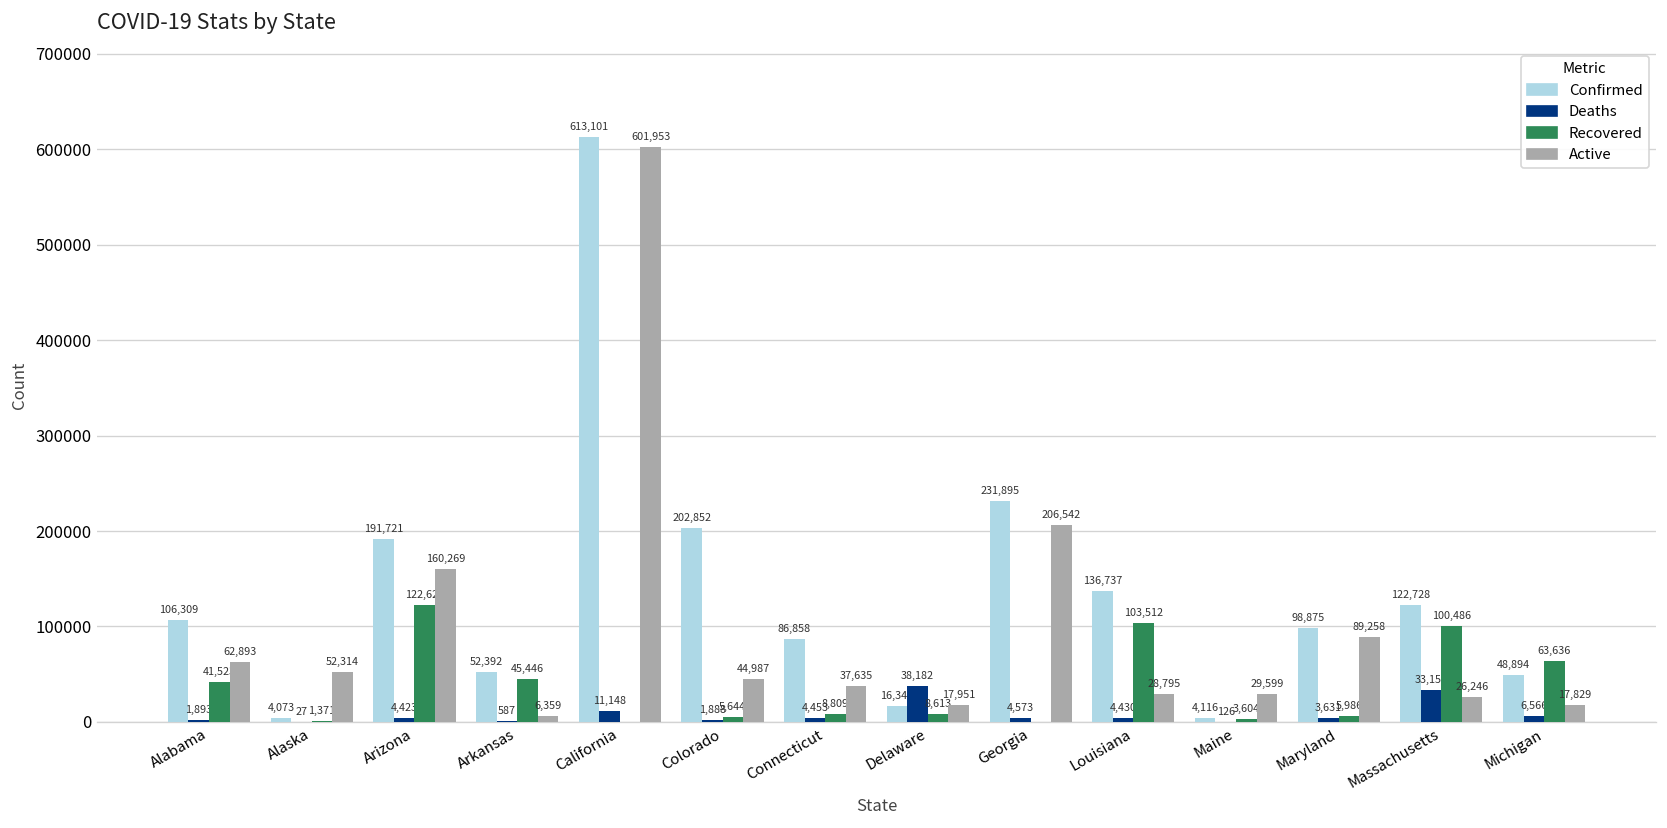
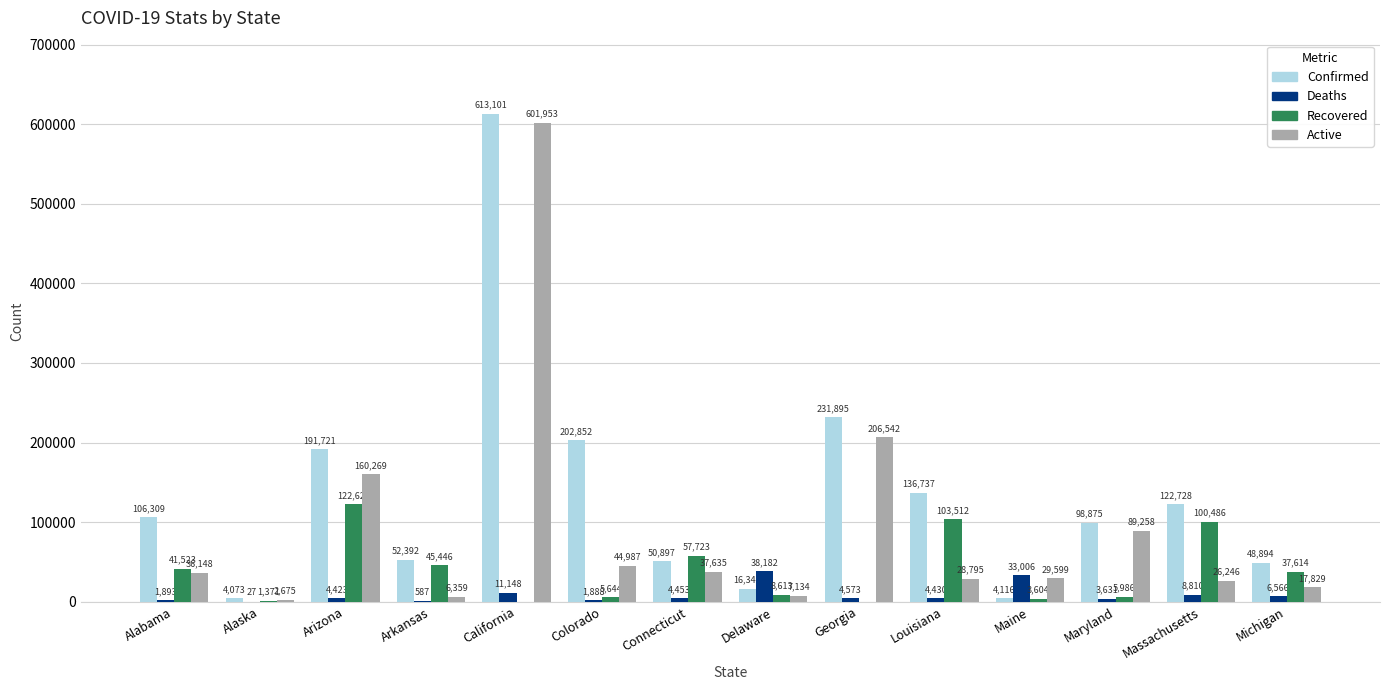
Active, Alabama: 62,893 -> 36,148
Active, Alaska: 52,314 -> 2,675
Confirmed, Connecticut: 86,858 -> 50,897
Recovered, Connecticut: 8,809 -> 57,723
Active, Delaware: 17,951 -> 7,134
Deaths, Maine: 126 -> 33,006
Deaths, Massachusetts: 33,157 -> 8,810
Recovered, Michigan: 63,636 -> 37,614
